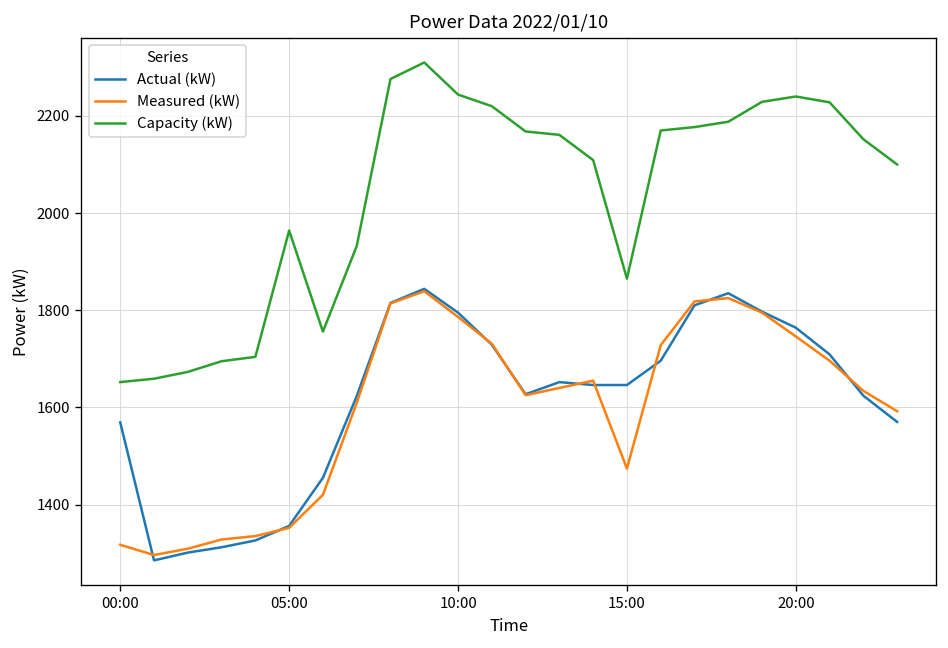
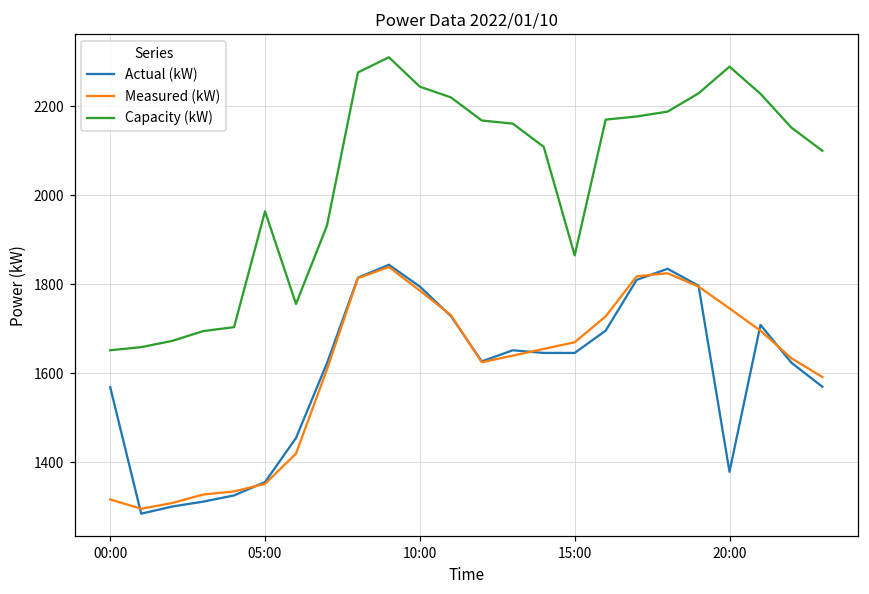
Measured (kW), 15:00: 1470 -> 1670
Actual (kW), 20:00: 1760 -> 1380
Capacity (kW), 20:00: 2240 -> 2290
